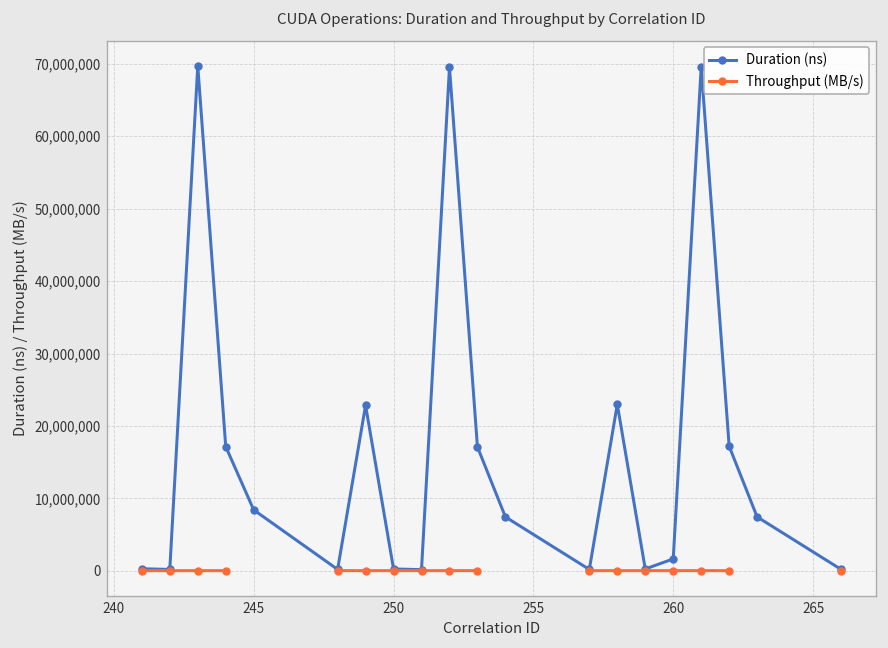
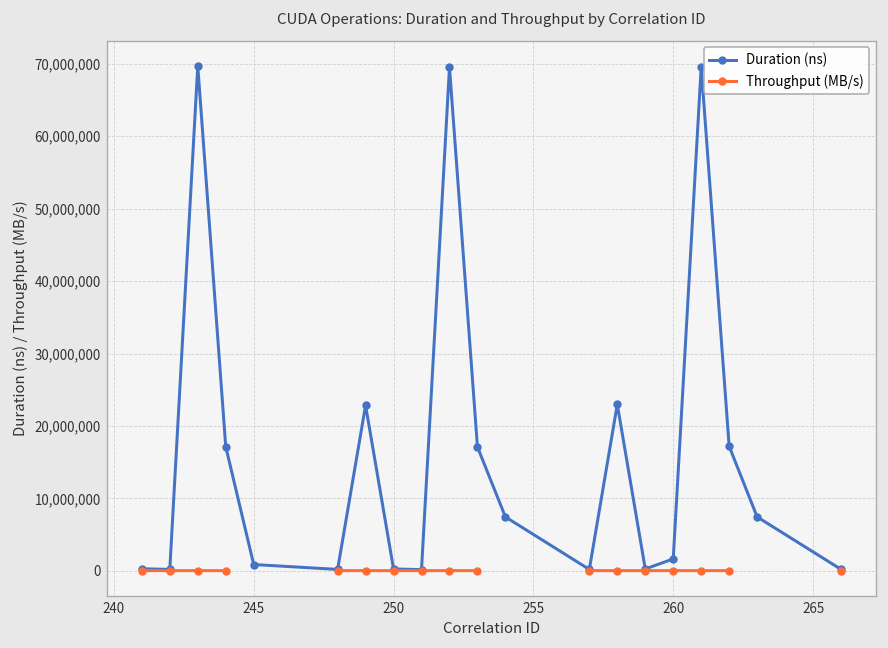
Duration (ns), 245: 8,000,000 -> 1,000,000
